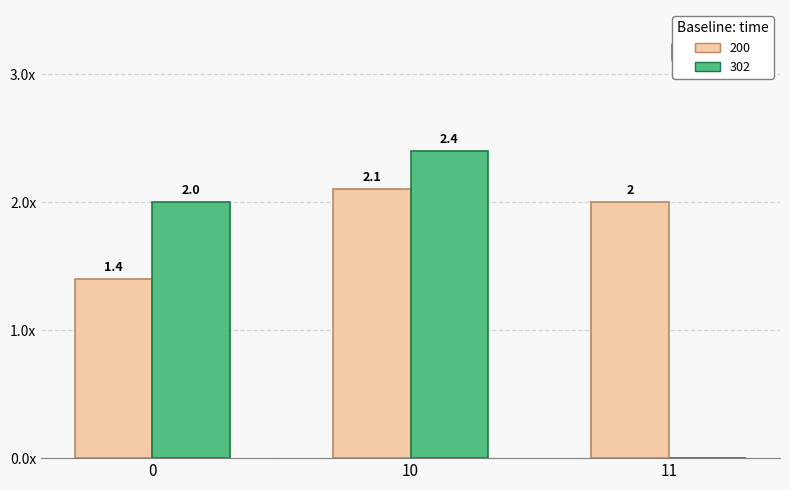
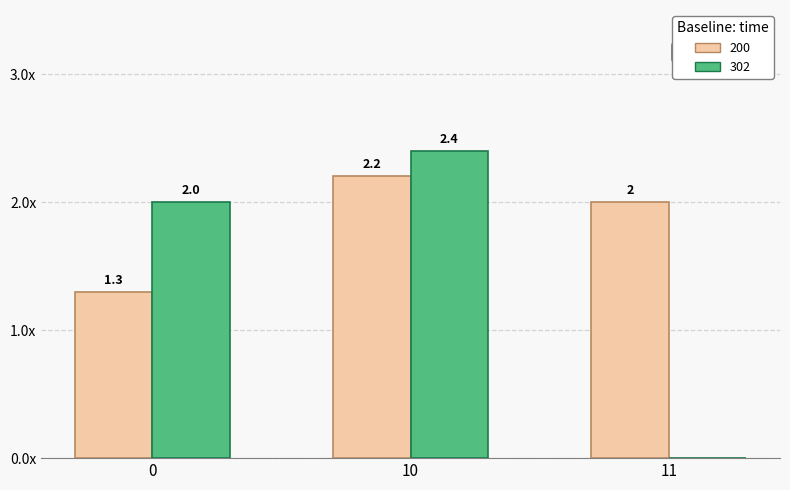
200, 0: 1.4 -> 1.3
200, 10: 2.1 -> 2.2
